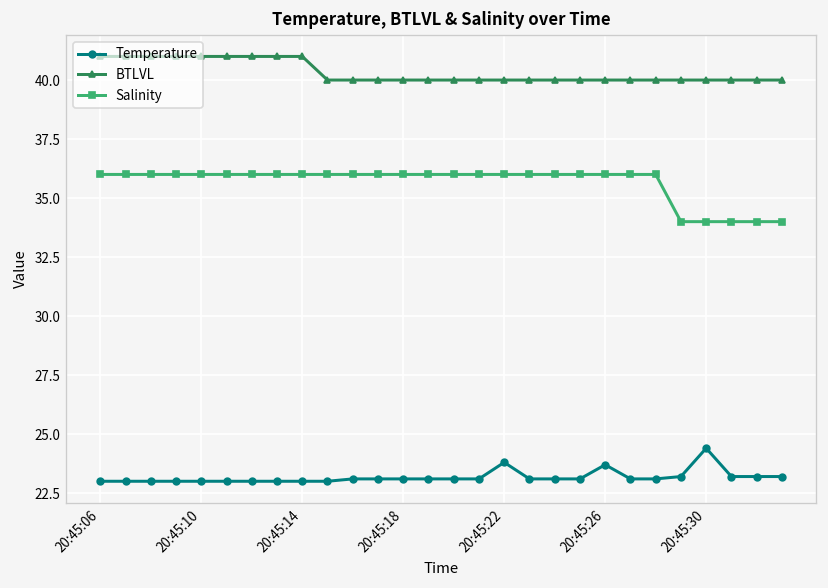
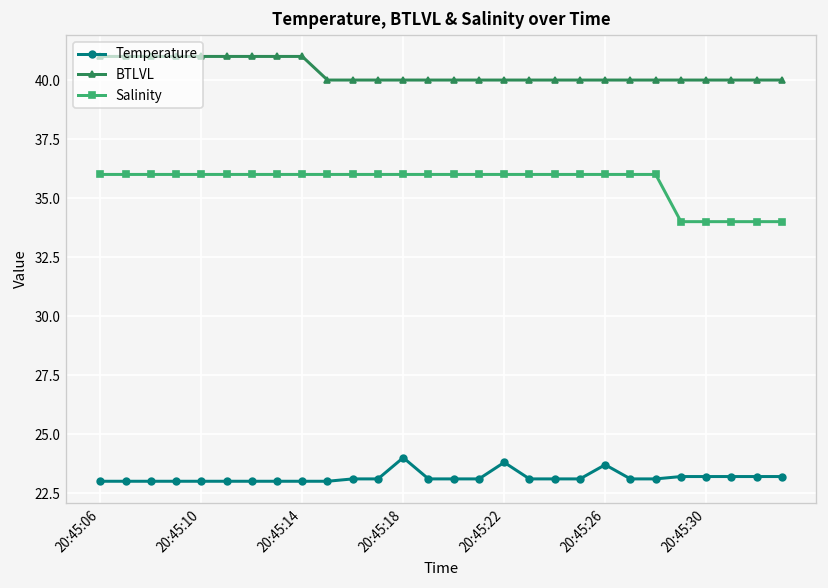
Temperature, 20:45:18: 23.1 -> 24.0
Temperature, 20:45:30: 24.4 -> 23.2
